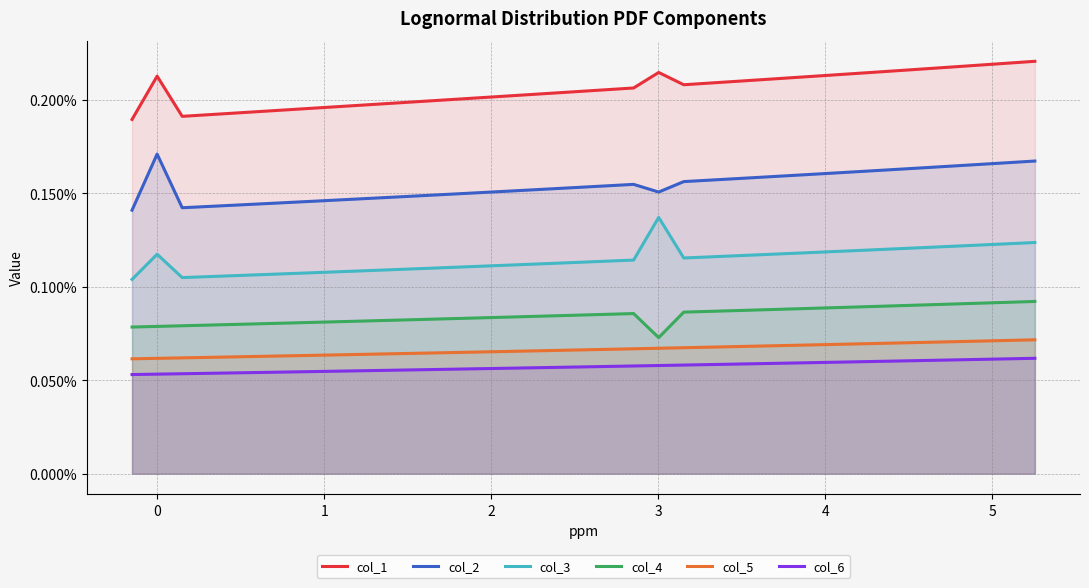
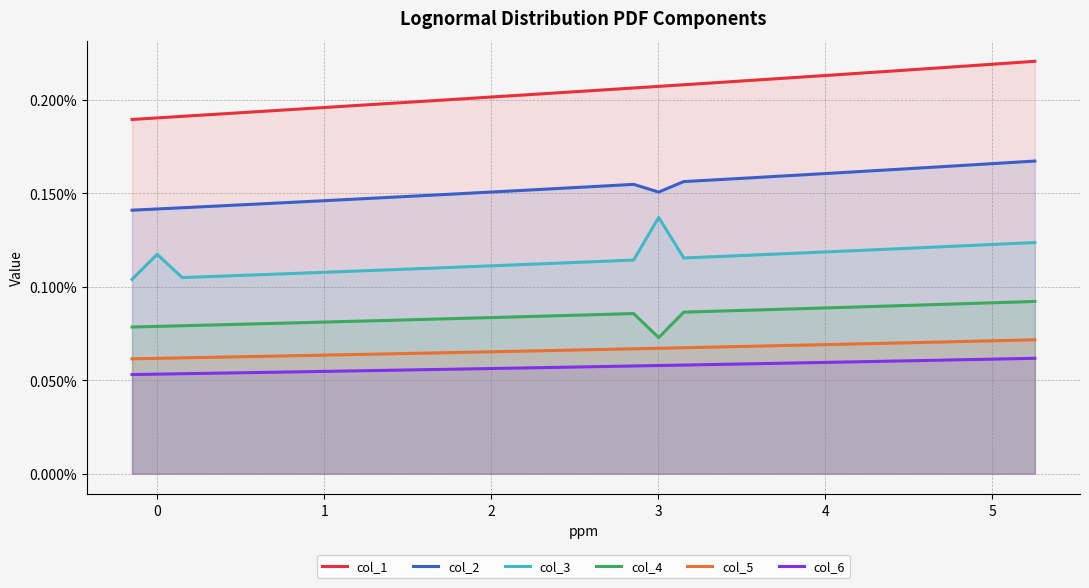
col_1, 0: 0.213% -> 0.190%
col_2, 0: 0.171% -> 0.142%
col_1, 3: 0.215% -> 0.207%
